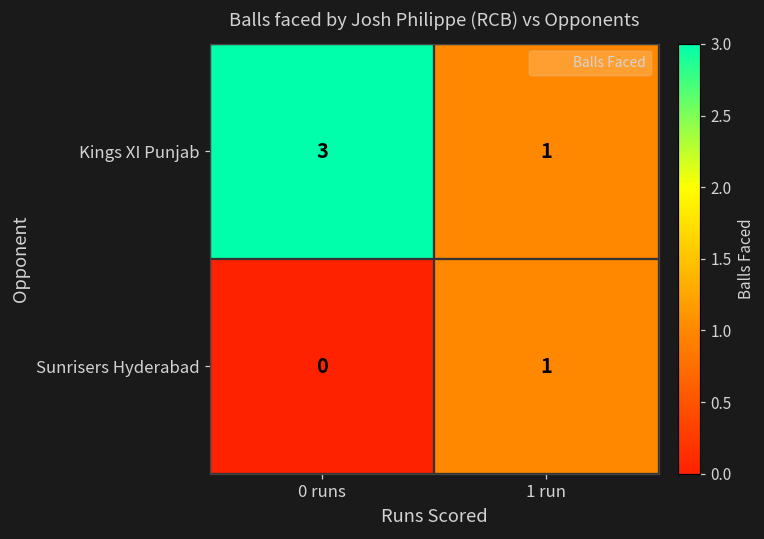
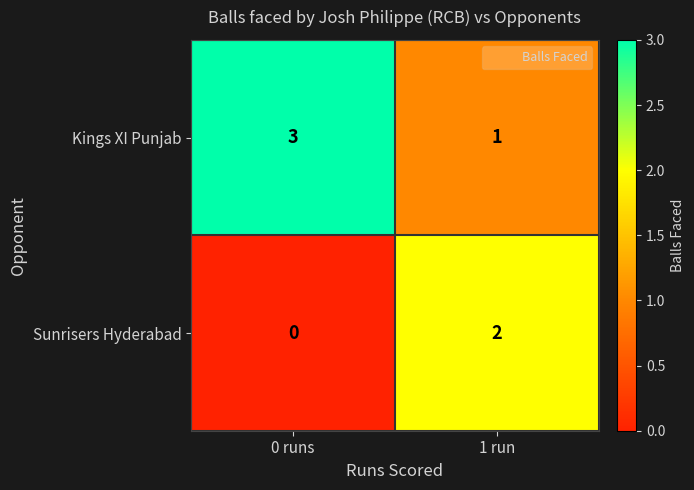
Sunrisers Hyderabad, 1 run: 1 -> 2
